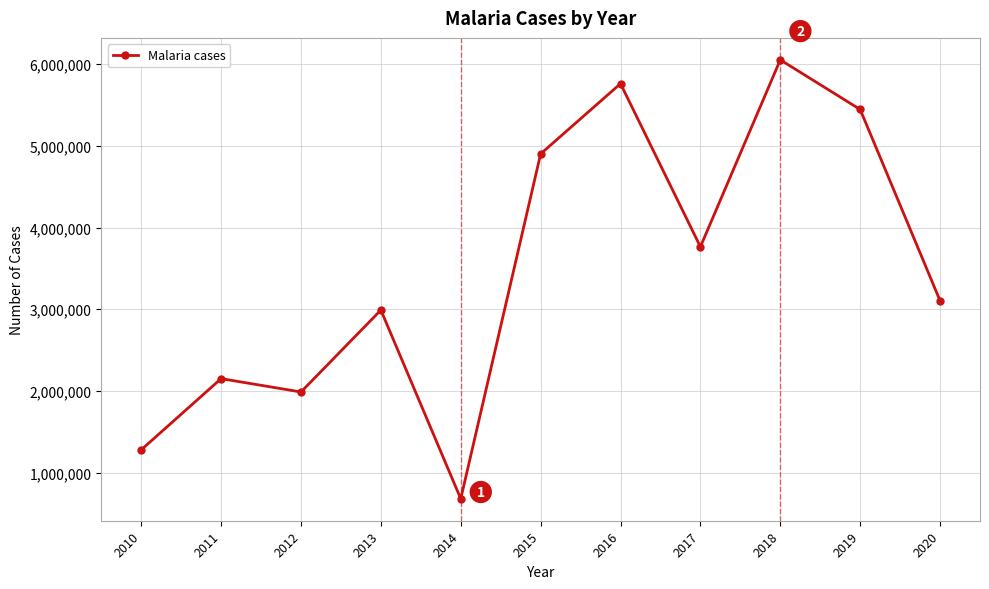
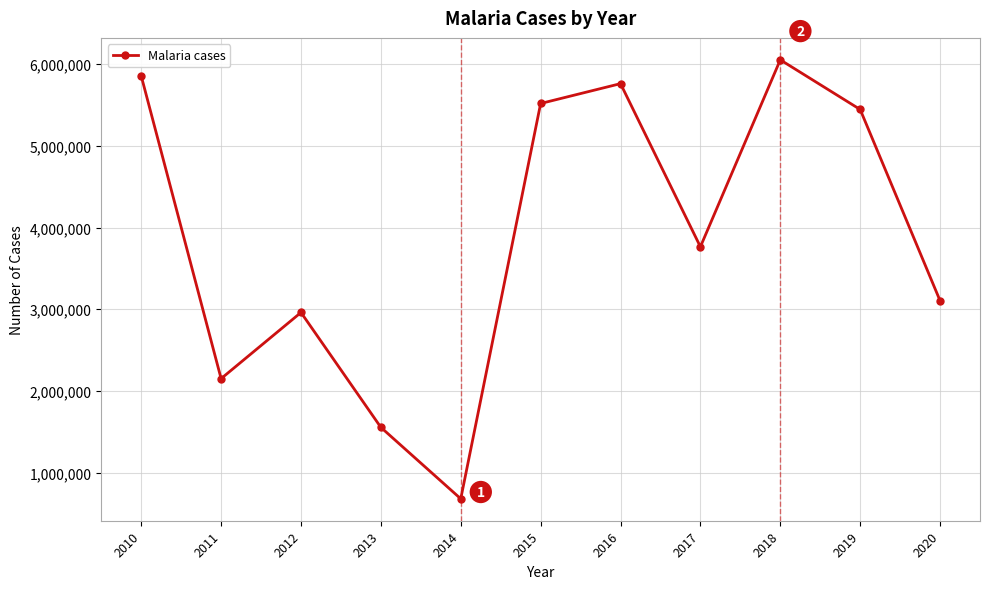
2010: 1,300,000 -> 5,900,000
2012: 2,000,000 -> 3,000,000
2013: 3,000,000 -> 1,600,000
2015: 4,900,000 -> 5,500,000
